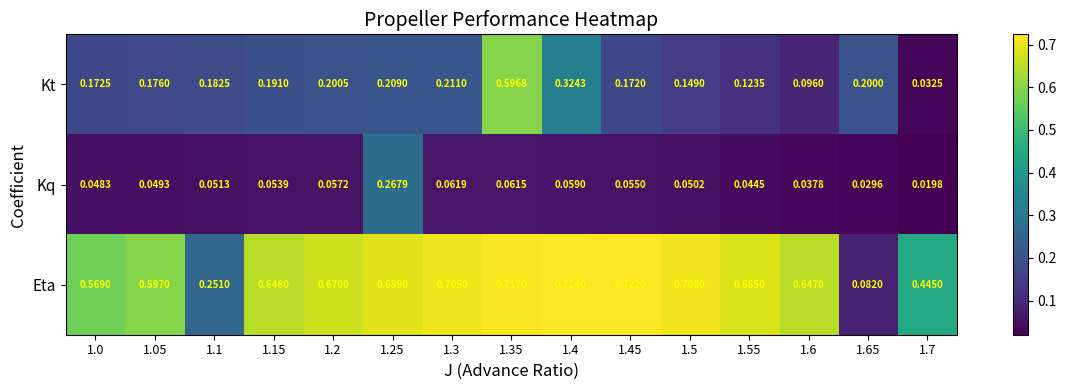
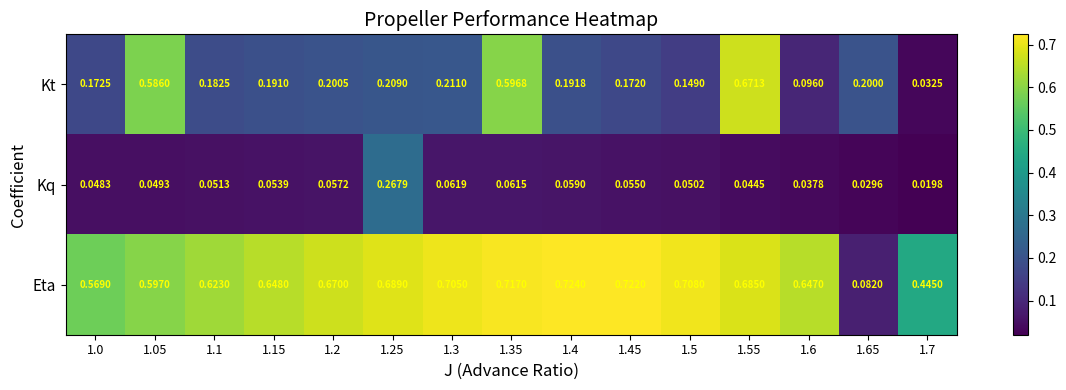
Kt, 1.05: 0.1760 -> 0.5860
Kt, 1.4: 0.3243 -> 0.1918
Kt, 1.55: 0.1235 -> 0.6713
Eta, 1.1: 0.2510 -> 0.6230
